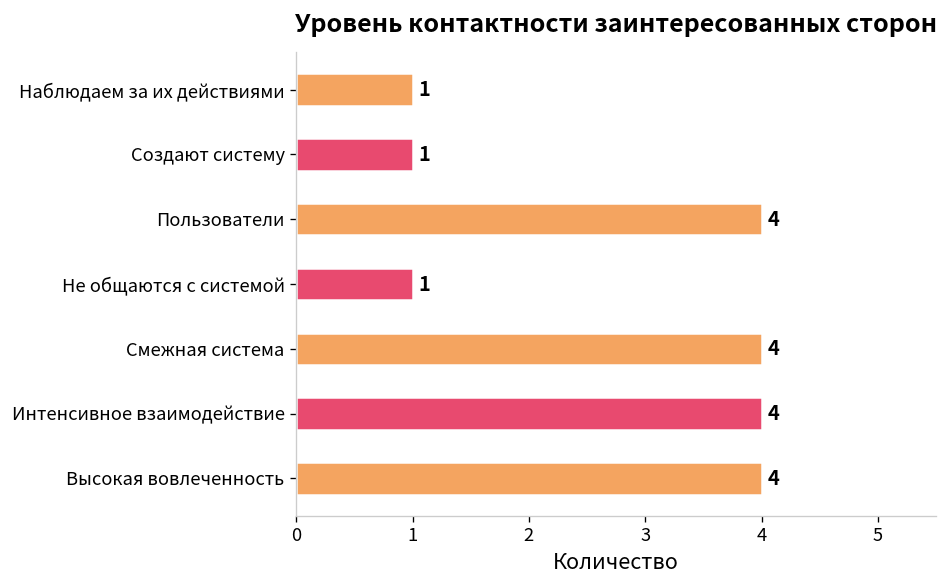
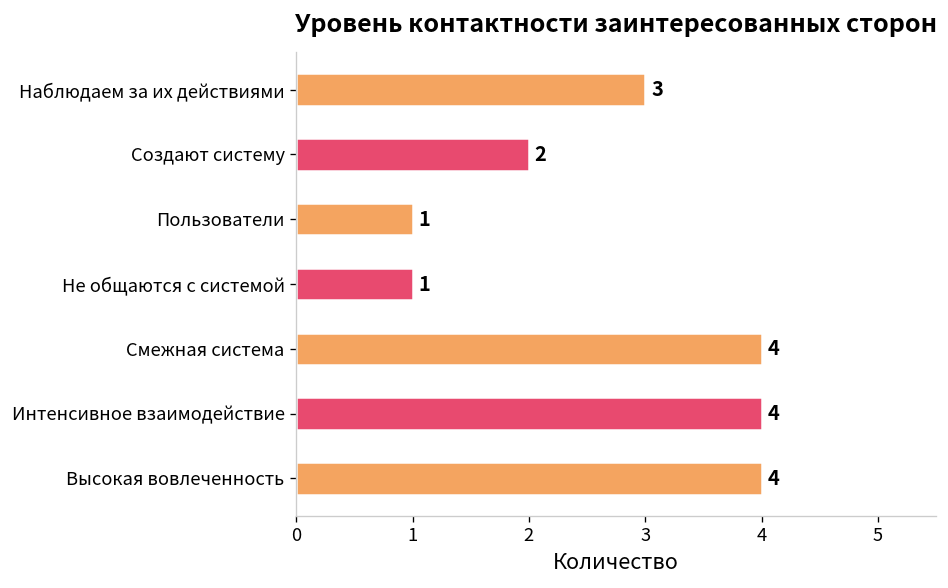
Наблюдаем за их действиями: 1 -> 3
Создают систему: 1 -> 2
Пользователи: 4 -> 1
